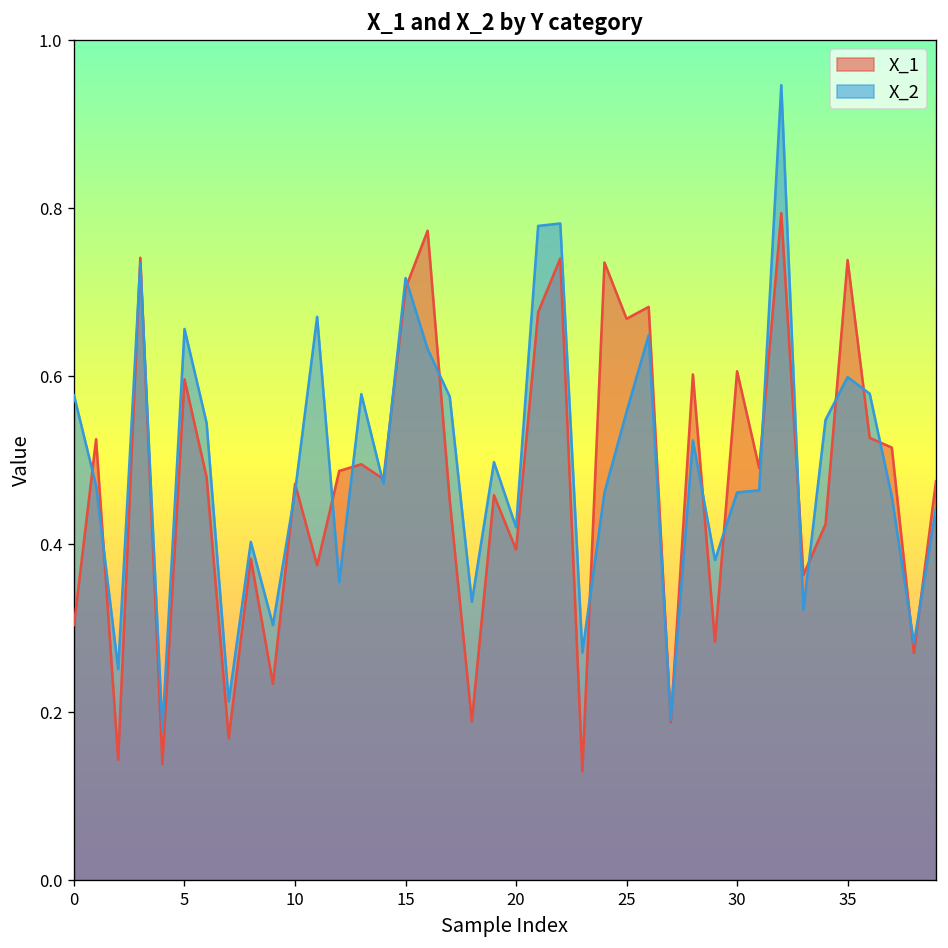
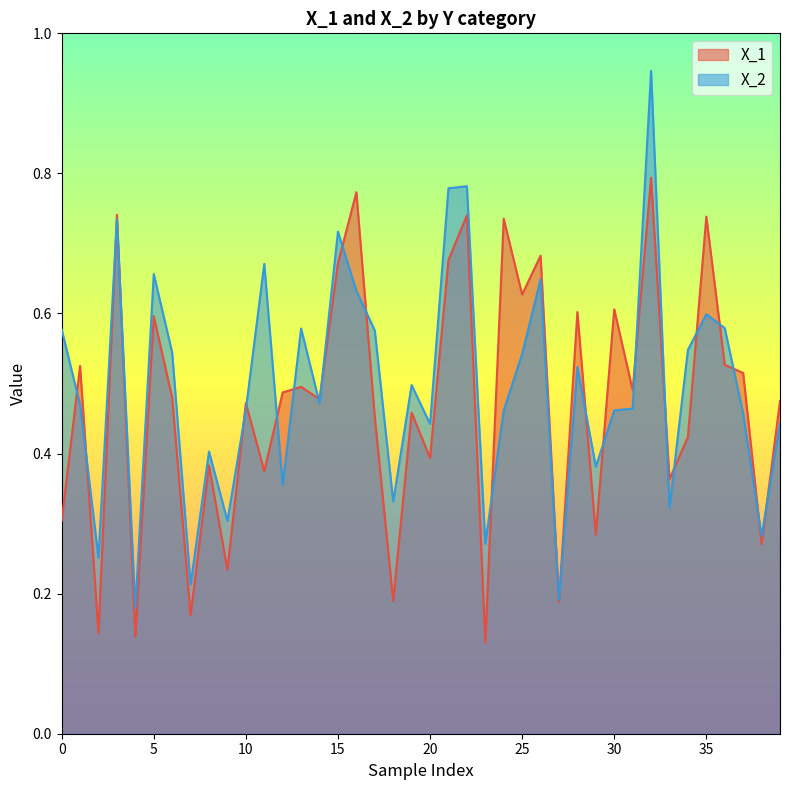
X_1, 15: 0.70 -> 0.67
X_2, 20: 0.42 -> 0.44
X_1, 25: 0.67 -> 0.63
X_2, 25: 0.56 -> 0.54
